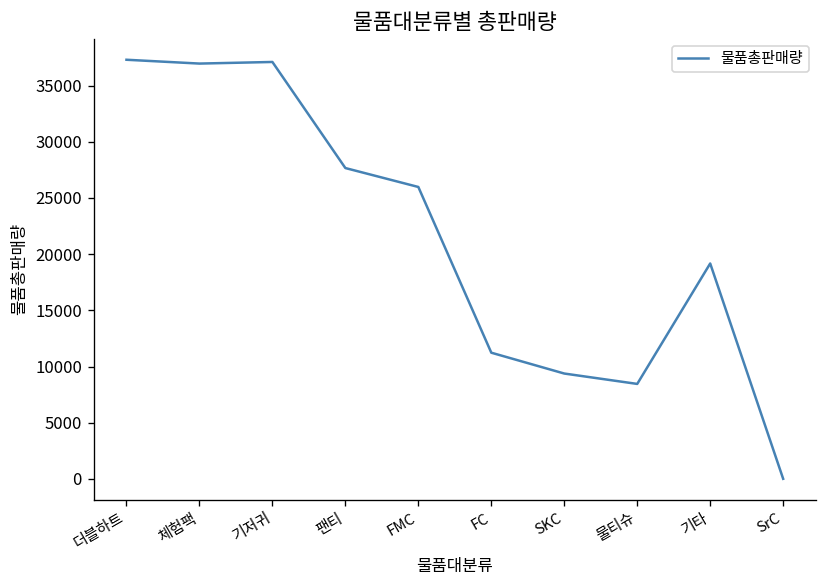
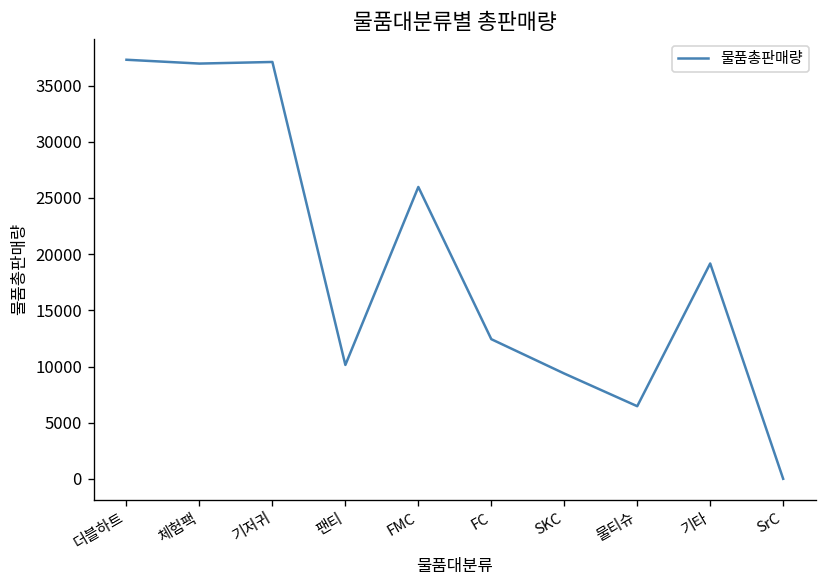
팬티: 28000 -> 10000
FC: 11000 -> 12000
물티슈: 8000 -> 6000
